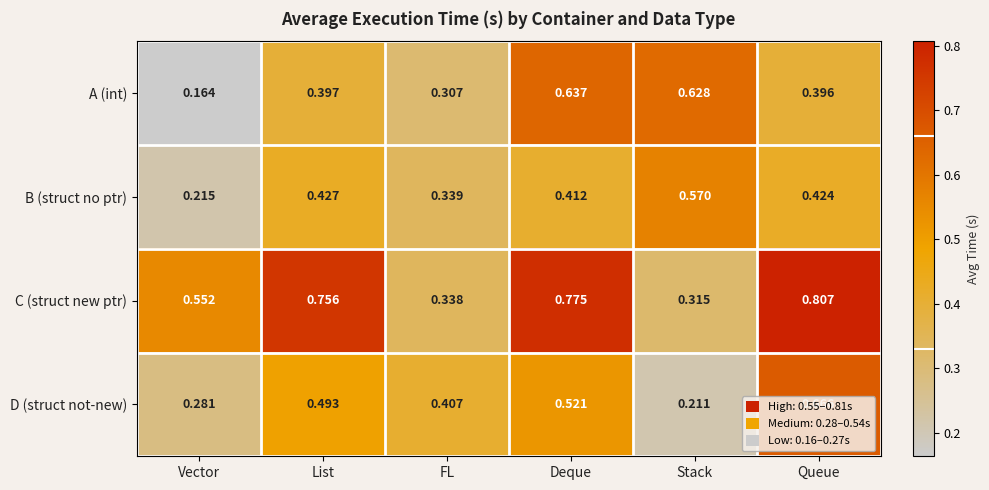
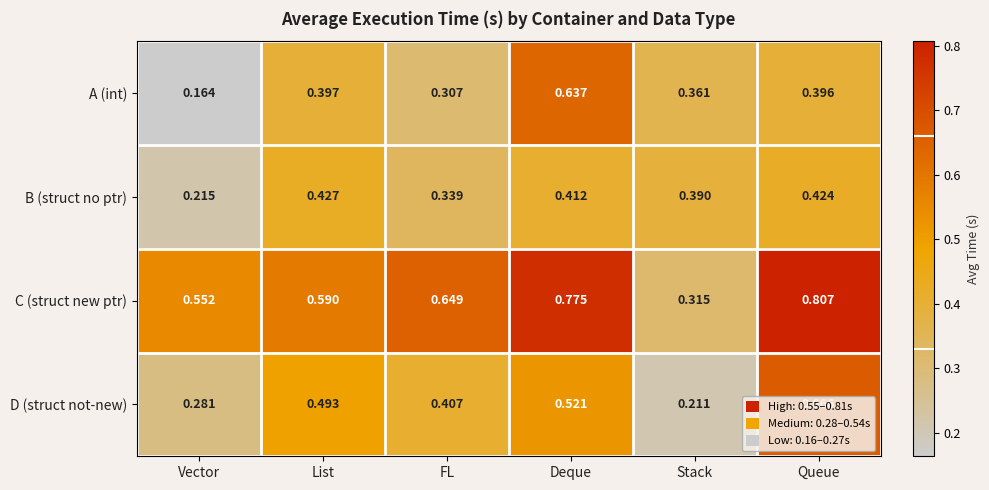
A (int), Stack: 0.628 -> 0.361
B (struct no ptr), Stack: 0.570 -> 0.390
C (struct new ptr), List: 0.756 -> 0.590
C (struct new ptr), FL: 0.338 -> 0.649
